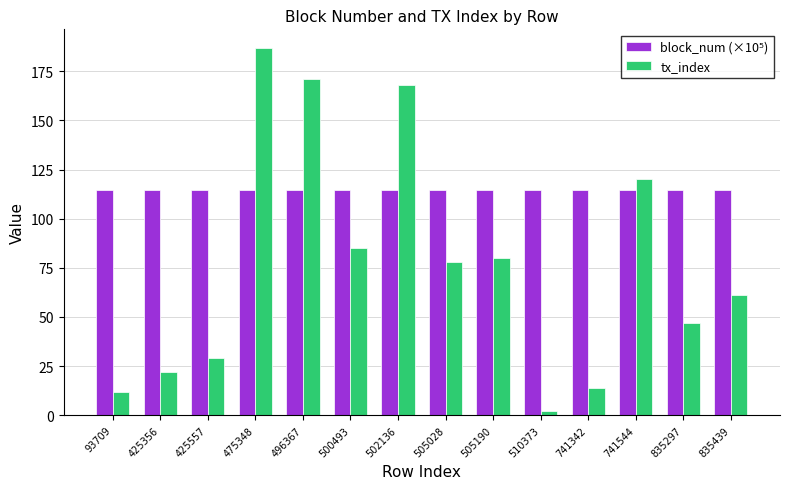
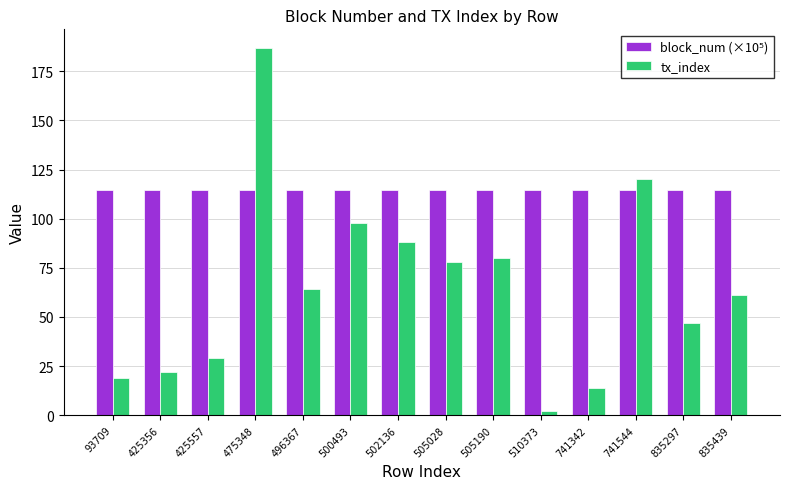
tx_index, 93709: 12 -> 19
tx_index, 496367: 171 -> 64
tx_index, 500493: 85 -> 98
tx_index, 502136: 168 -> 88
